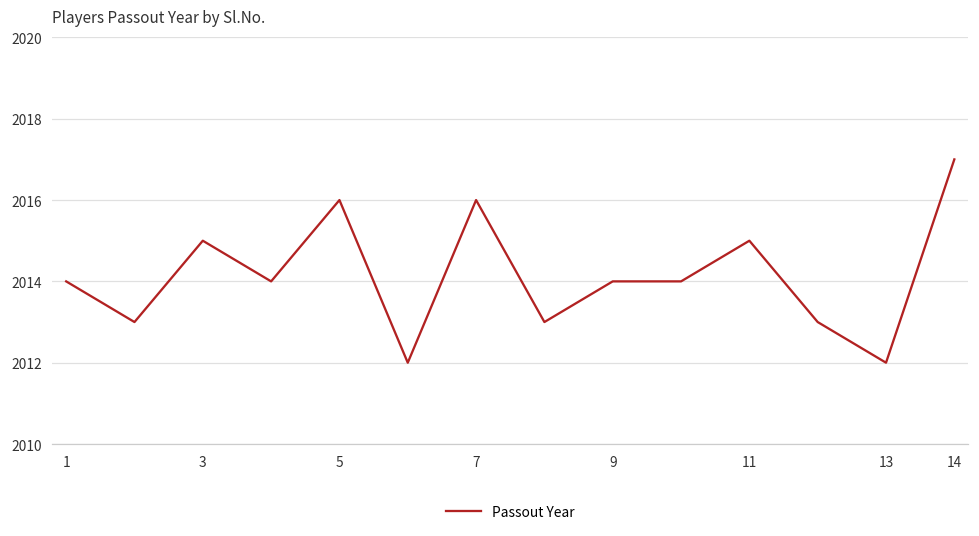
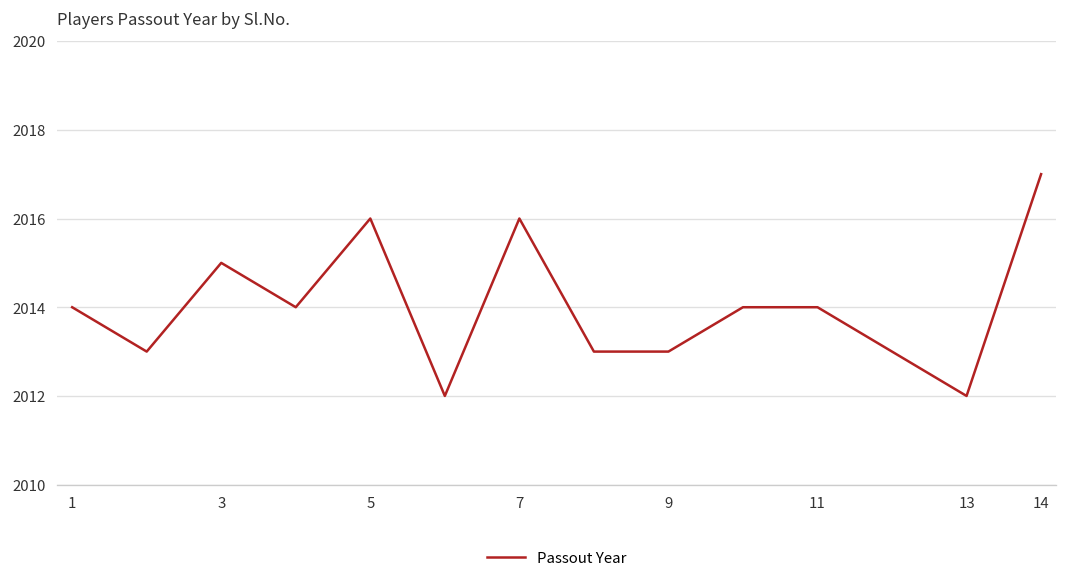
9: 2014 -> 2013
11: 2015 -> 2014
